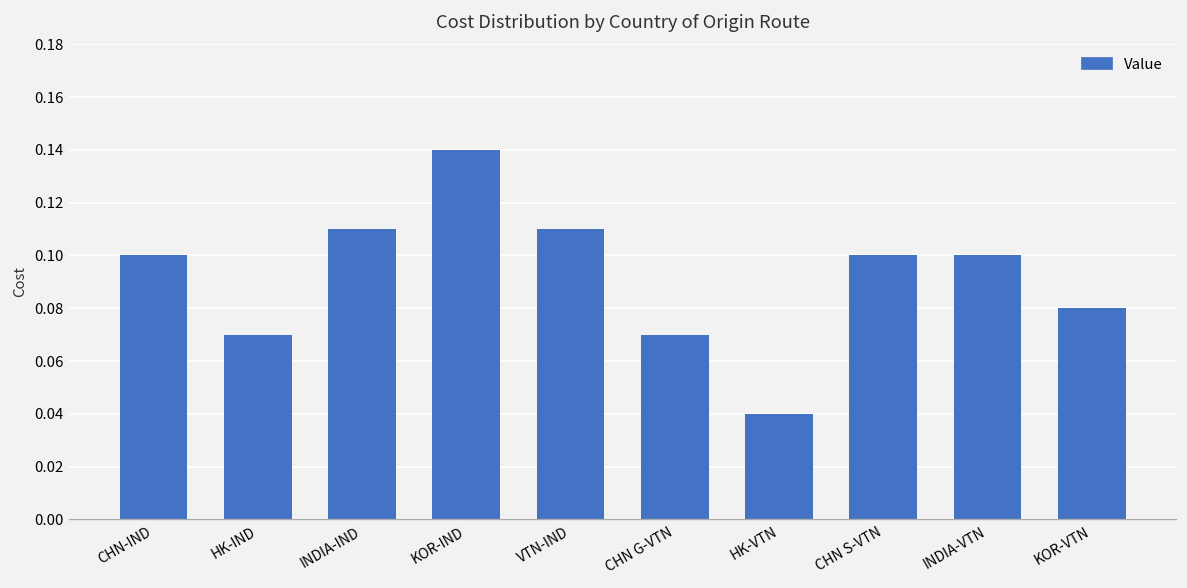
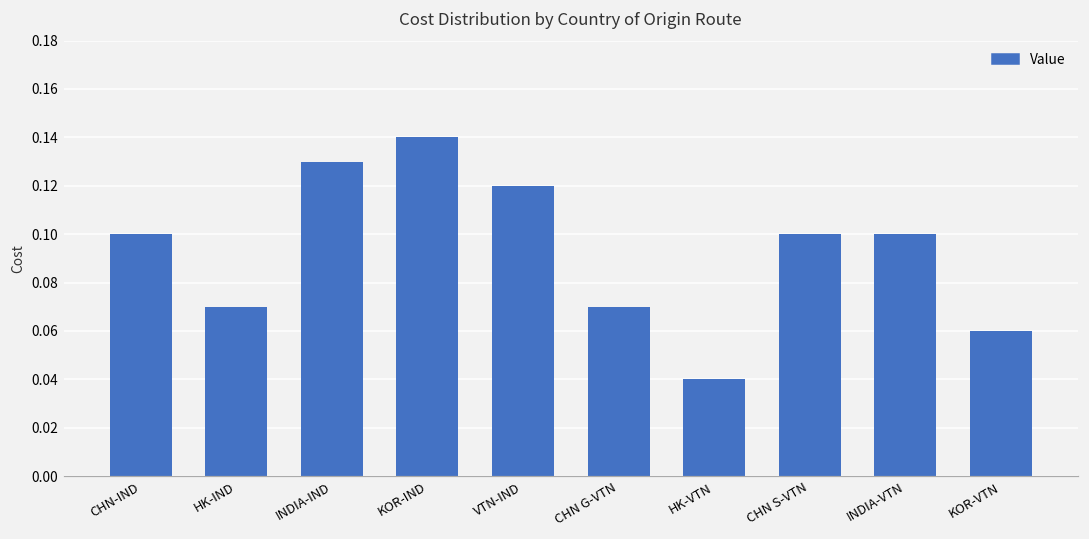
INDIA-IND: 0.11 -> 0.13
VTN-IND: 0.11 -> 0.12
KOR-VTN: 0.08 -> 0.06
